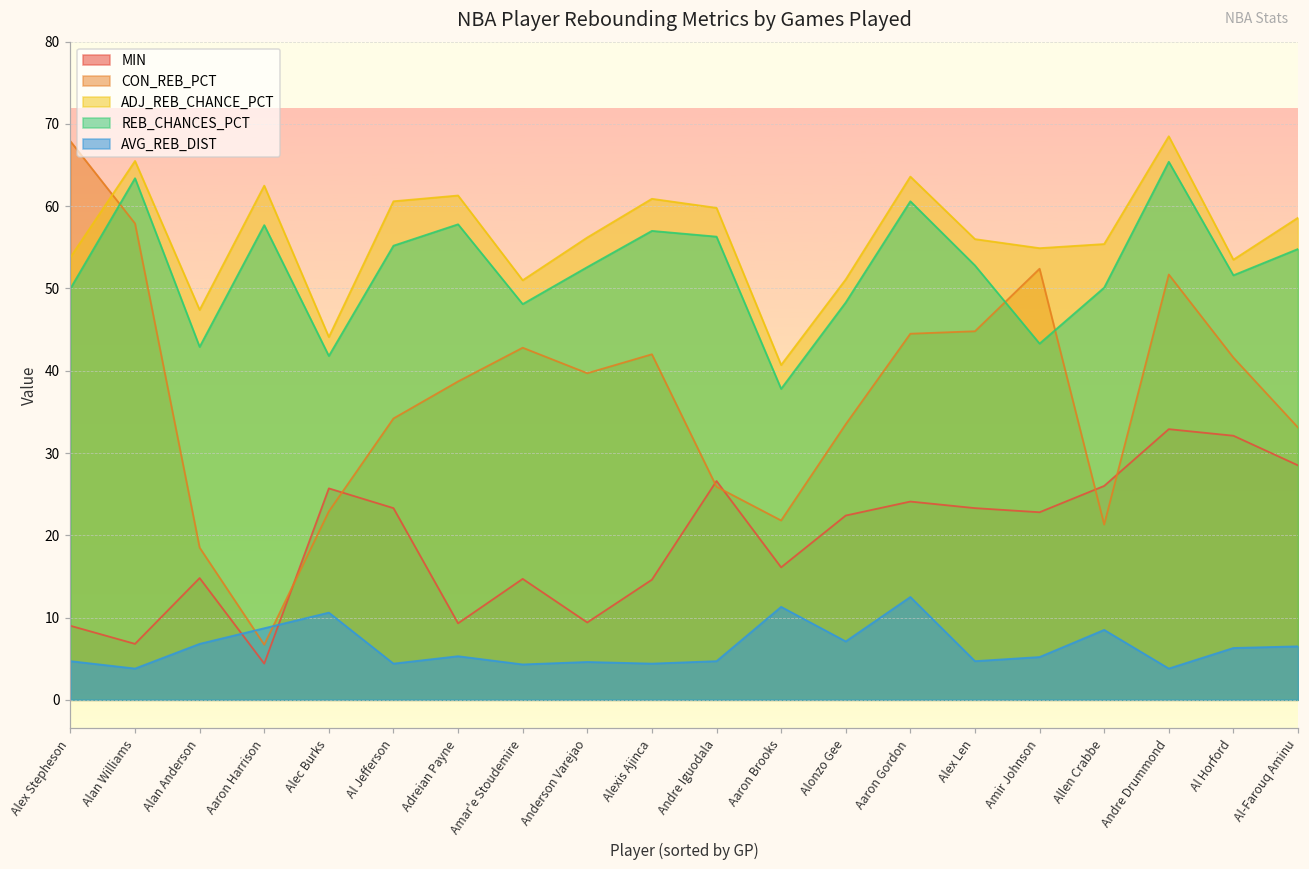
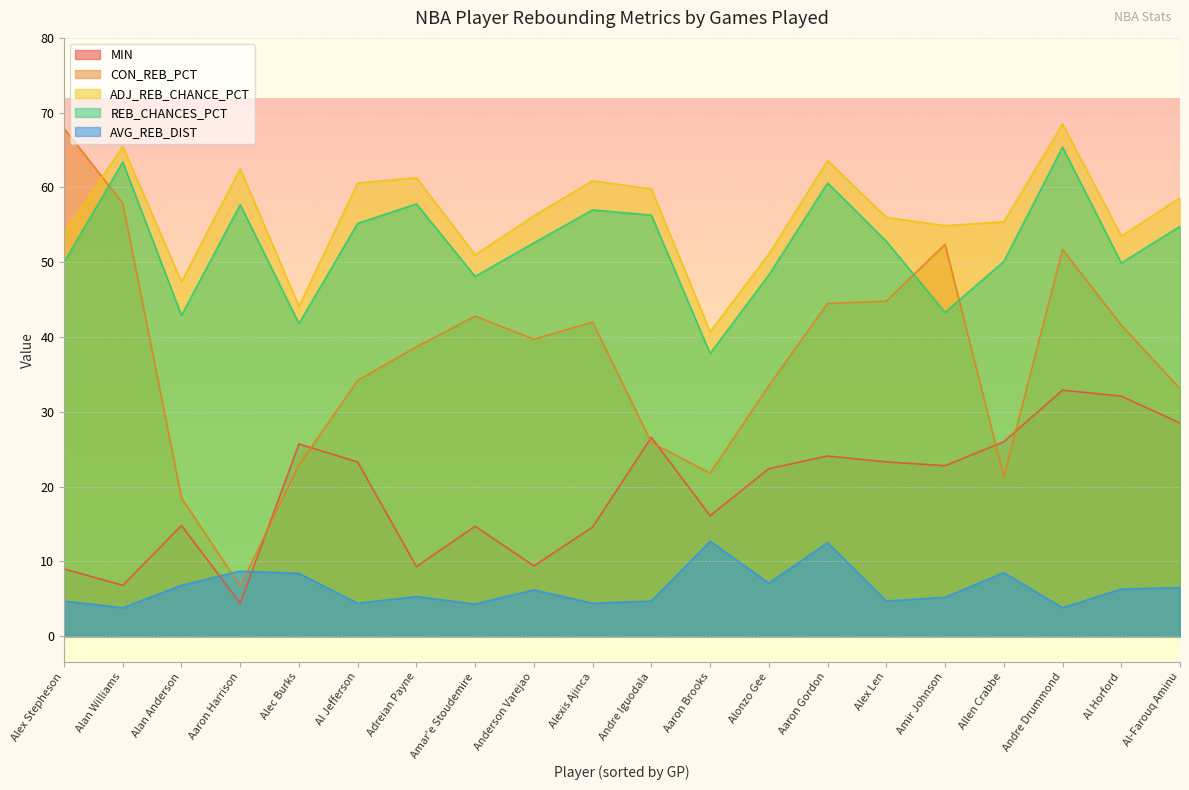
AVG_REB_DIST, Alec Burks: 11 -> 8
AVG_REB_DIST, Anderson Varejao: 5 -> 6
AVG_REB_DIST, Aaron Brooks: 11 -> 13
REB_CHANCES_PCT, Al Horford: 52 -> 50
